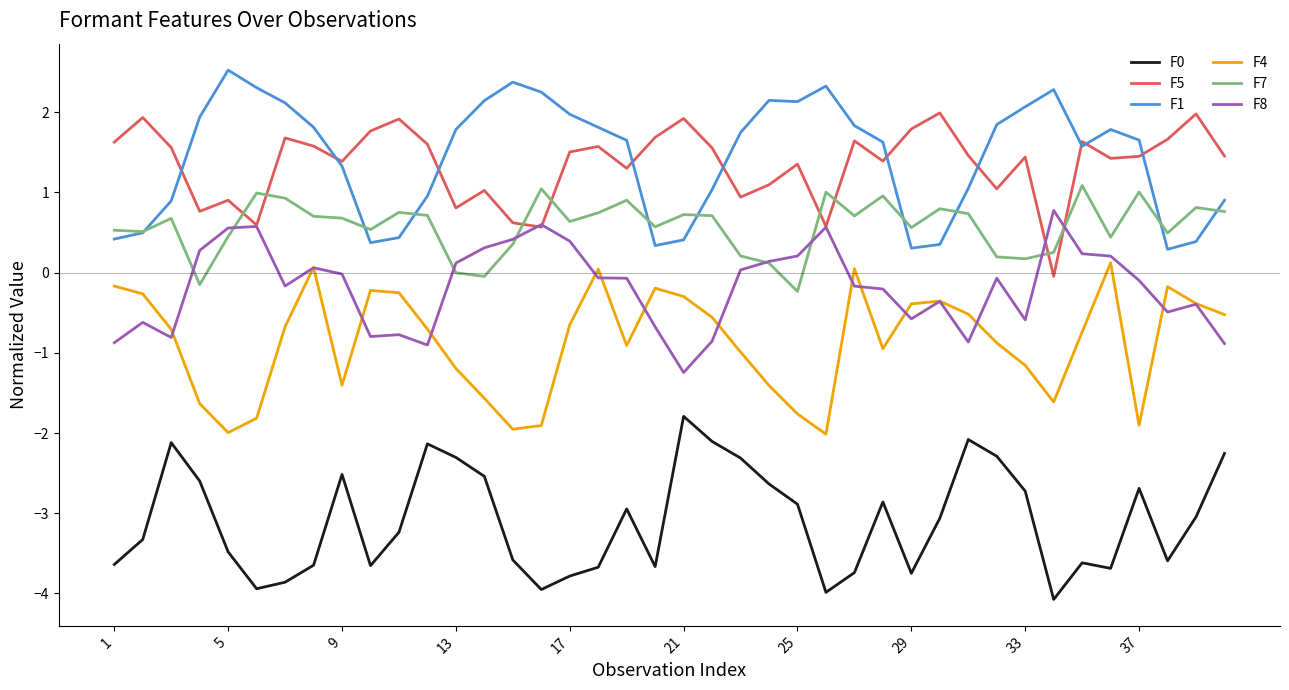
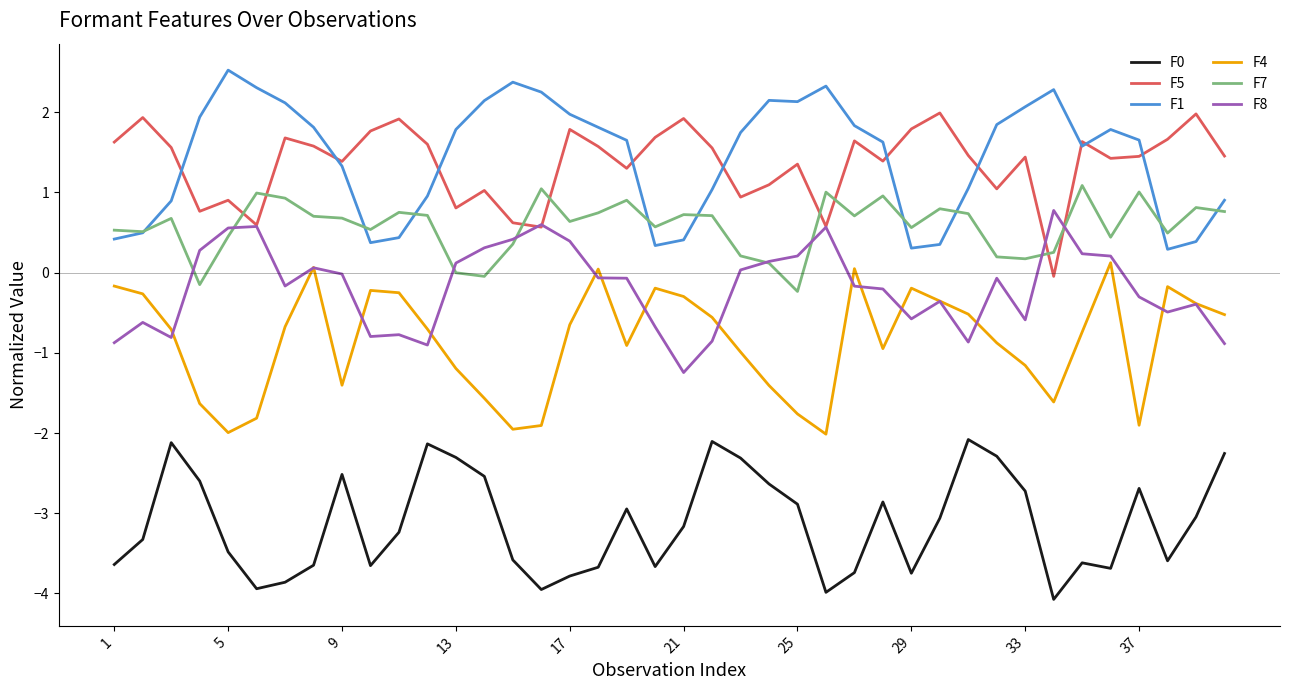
F5, 17: 1.5 -> 1.8
F0, 21: -1.8 -> -3.2
F4, 29: -0.4 -> -0.2
F8, 37: -0.1 -> -0.3
